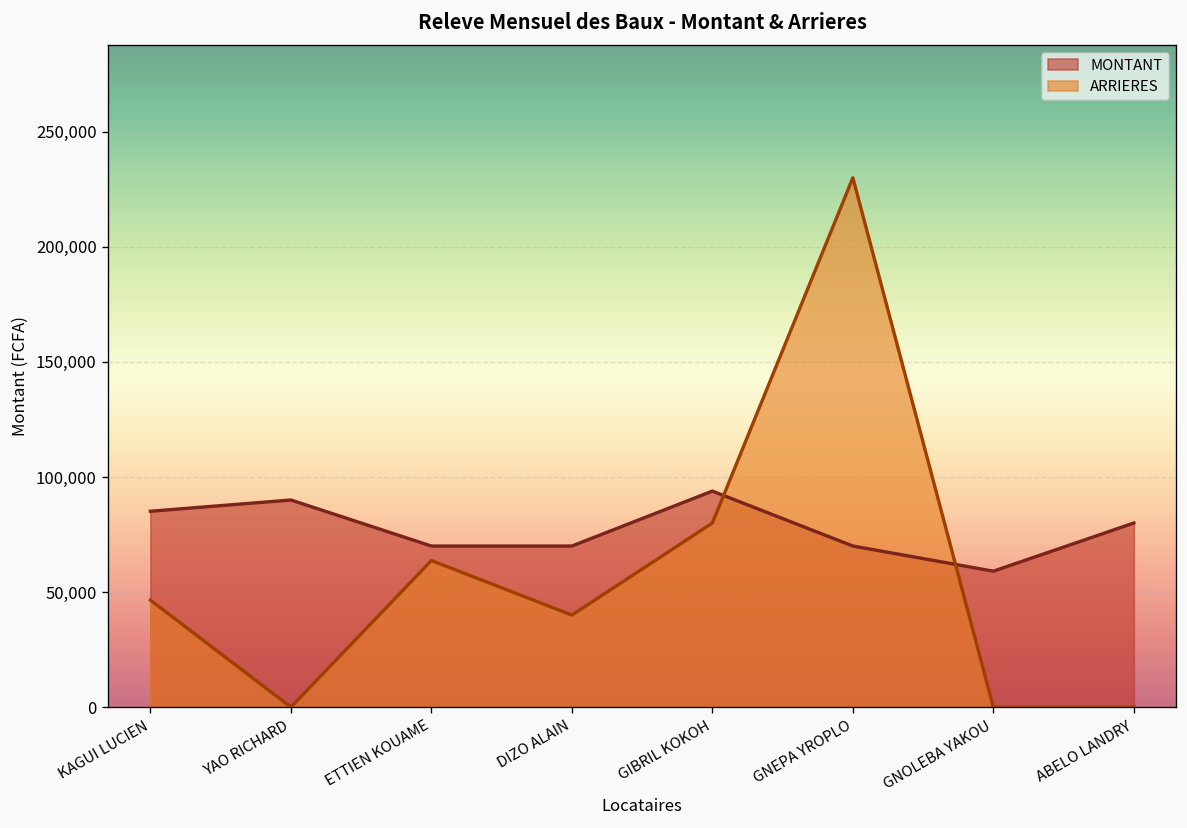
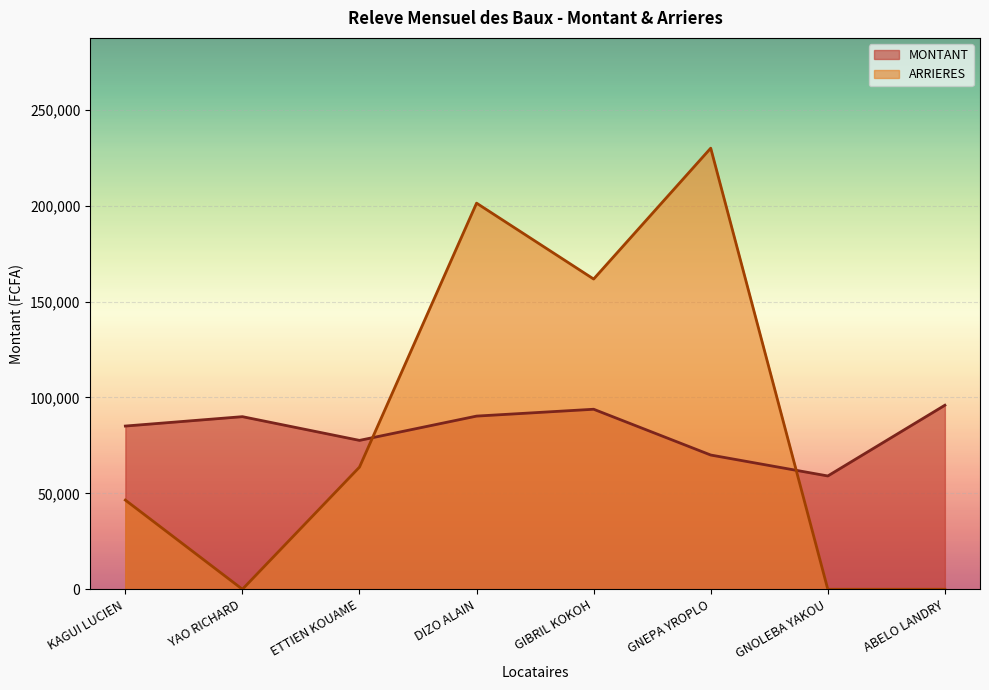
MONTANT, ETTIEN KOUAME: 70,000 -> 78,000
MONTANT, DIZO ALAIN: 70,000 -> 90,000
ARRIERES, DIZO ALAIN: 40,000 -> 201,000
ARRIERES, GIBRIL KOKOH: 80,000 -> 162,000
MONTANT, ABELO LANDRY: 80,000 -> 96,000
